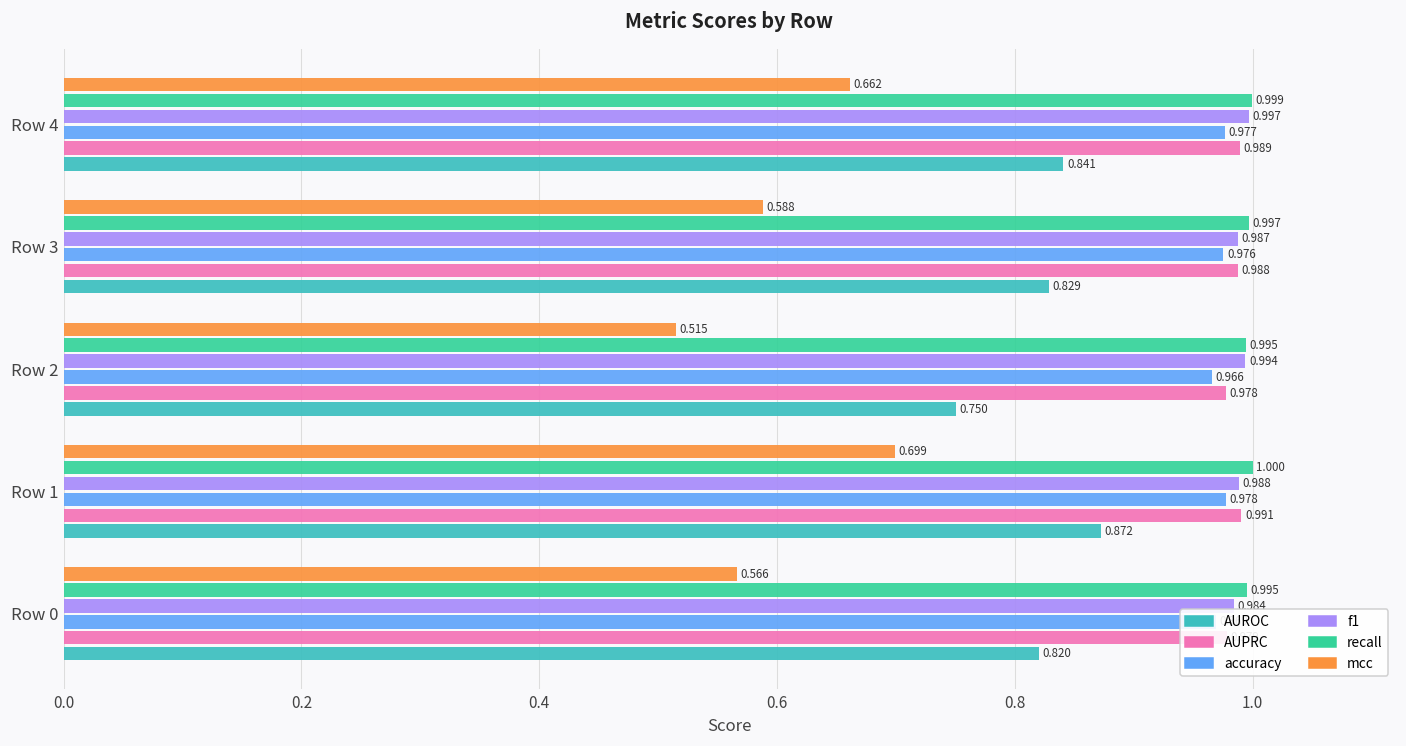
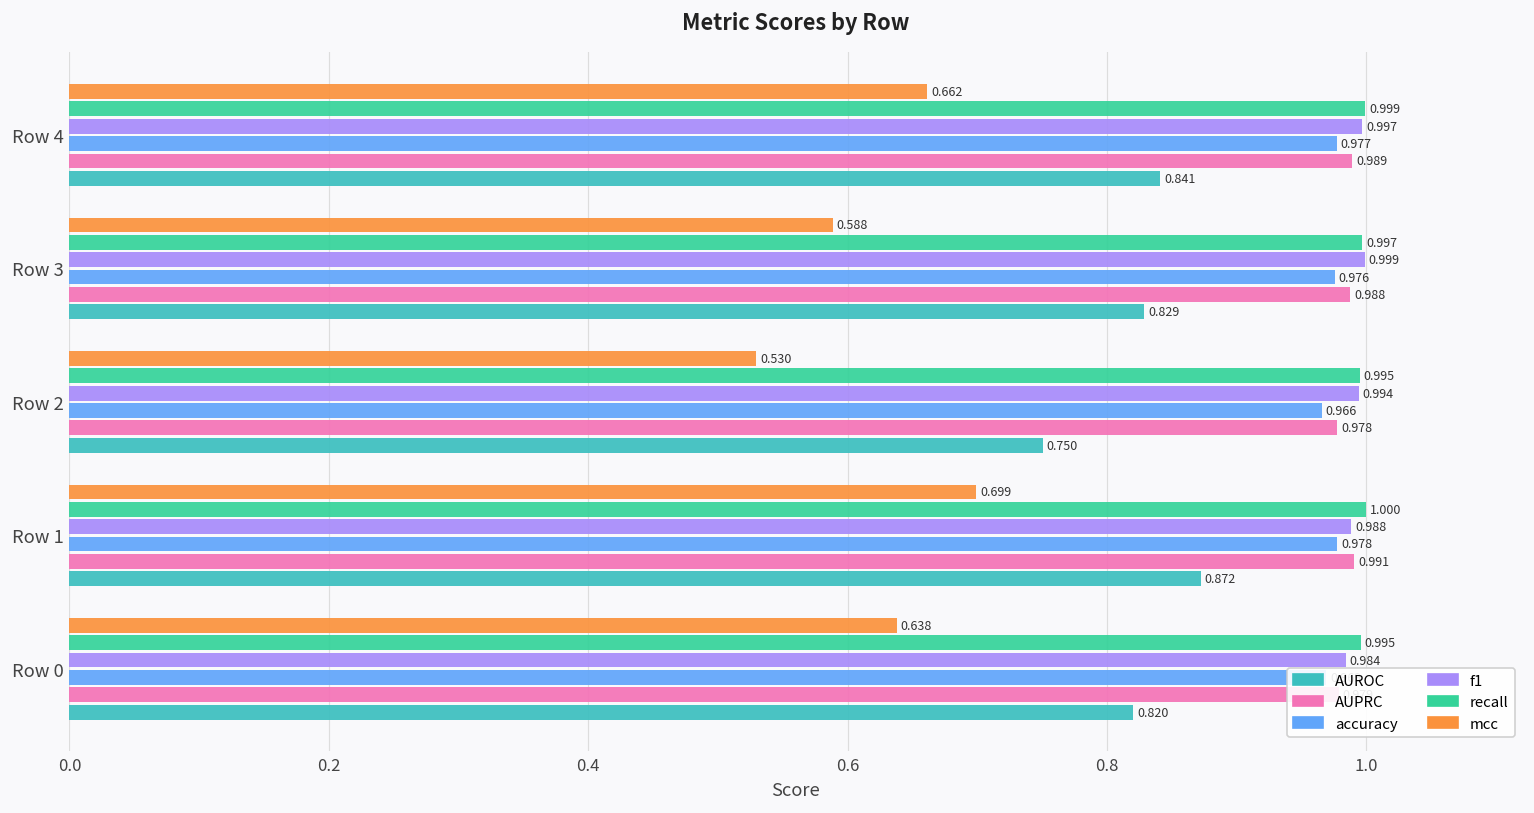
f1, Row 3: 0.987 -> 0.999
mcc, Row 2: 0.515 -> 0.530
mcc, Row 0: 0.566 -> 0.638
